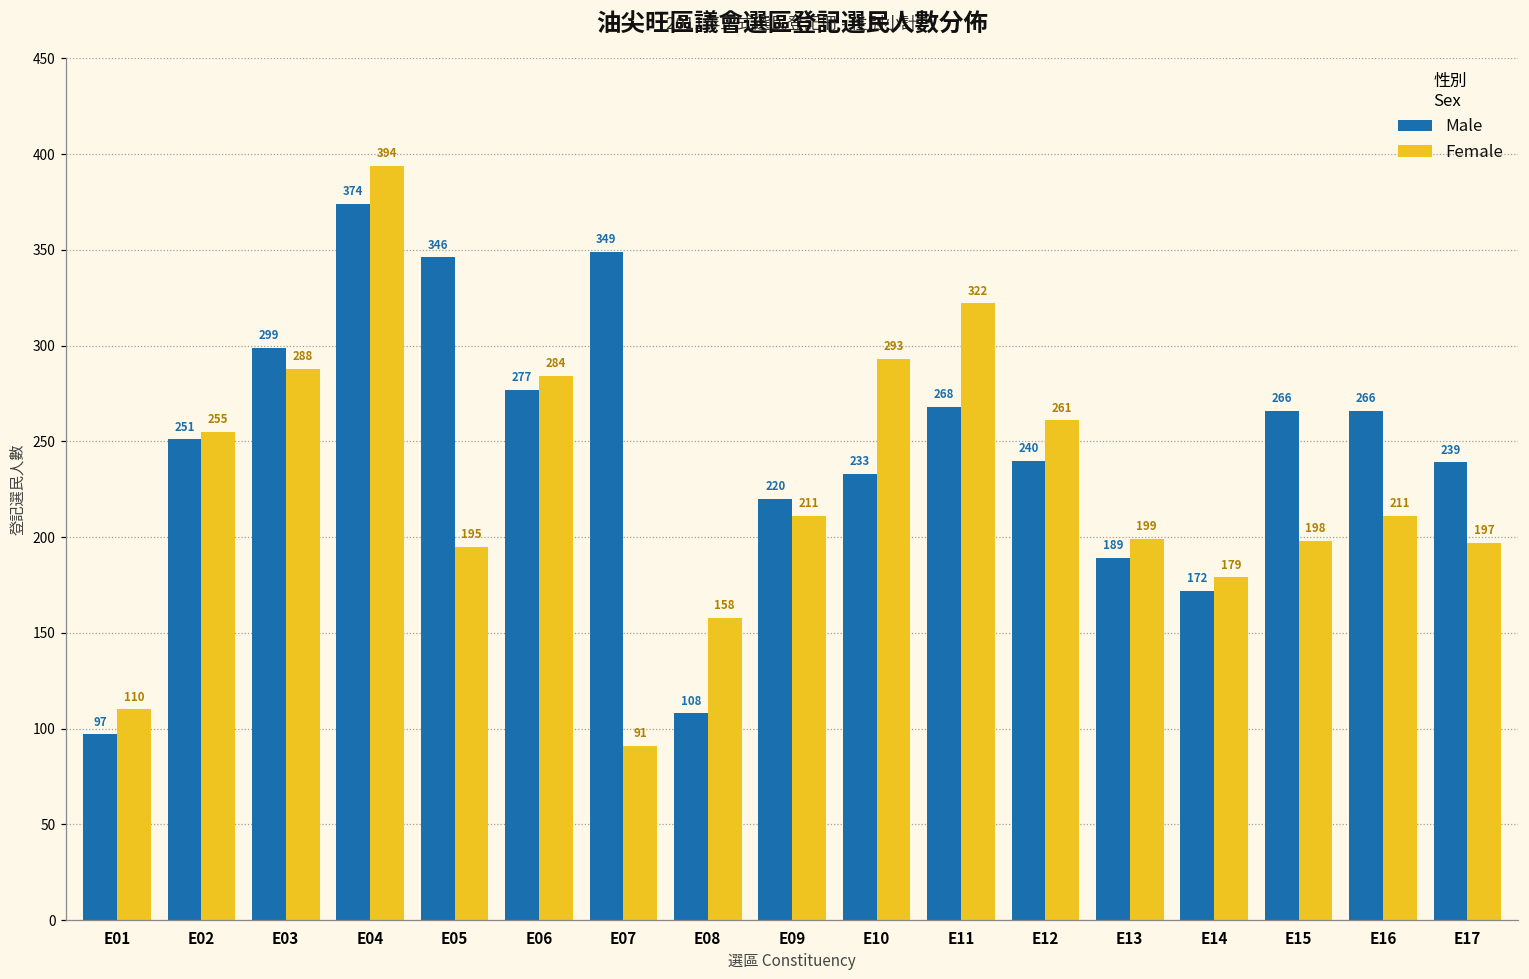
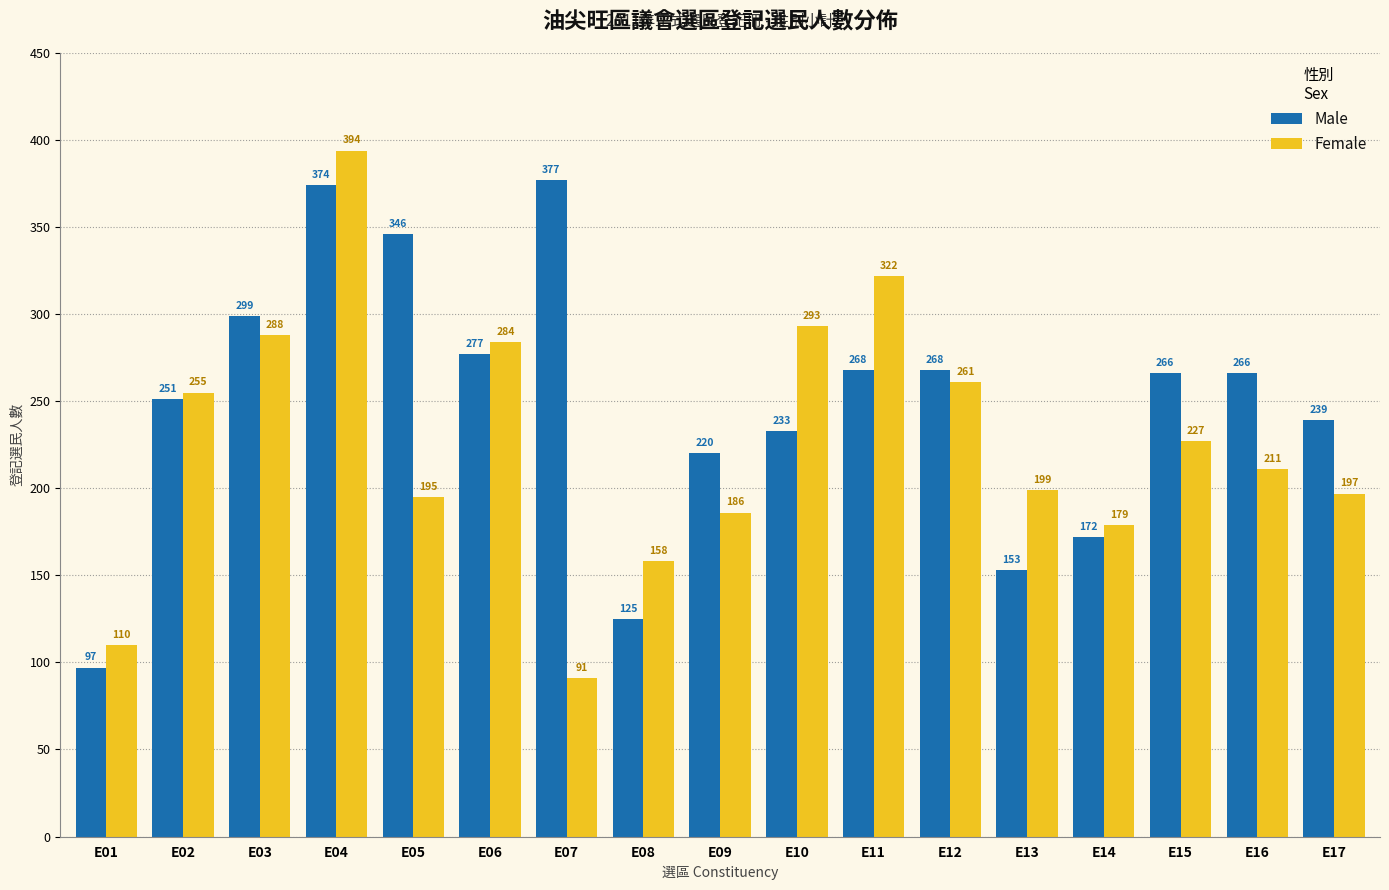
Male, E07: 349 -> 377
Male, E08: 108 -> 125
Female, E09: 211 -> 186
Male, E12: 240 -> 268
Male, E13: 189 -> 153
Female, E15: 198 -> 227
